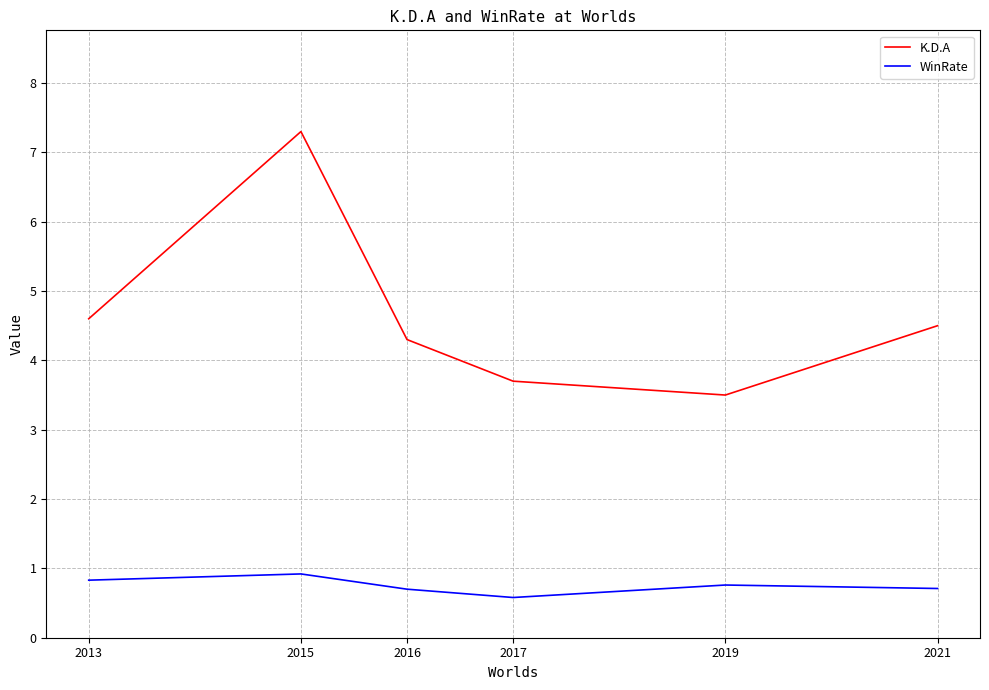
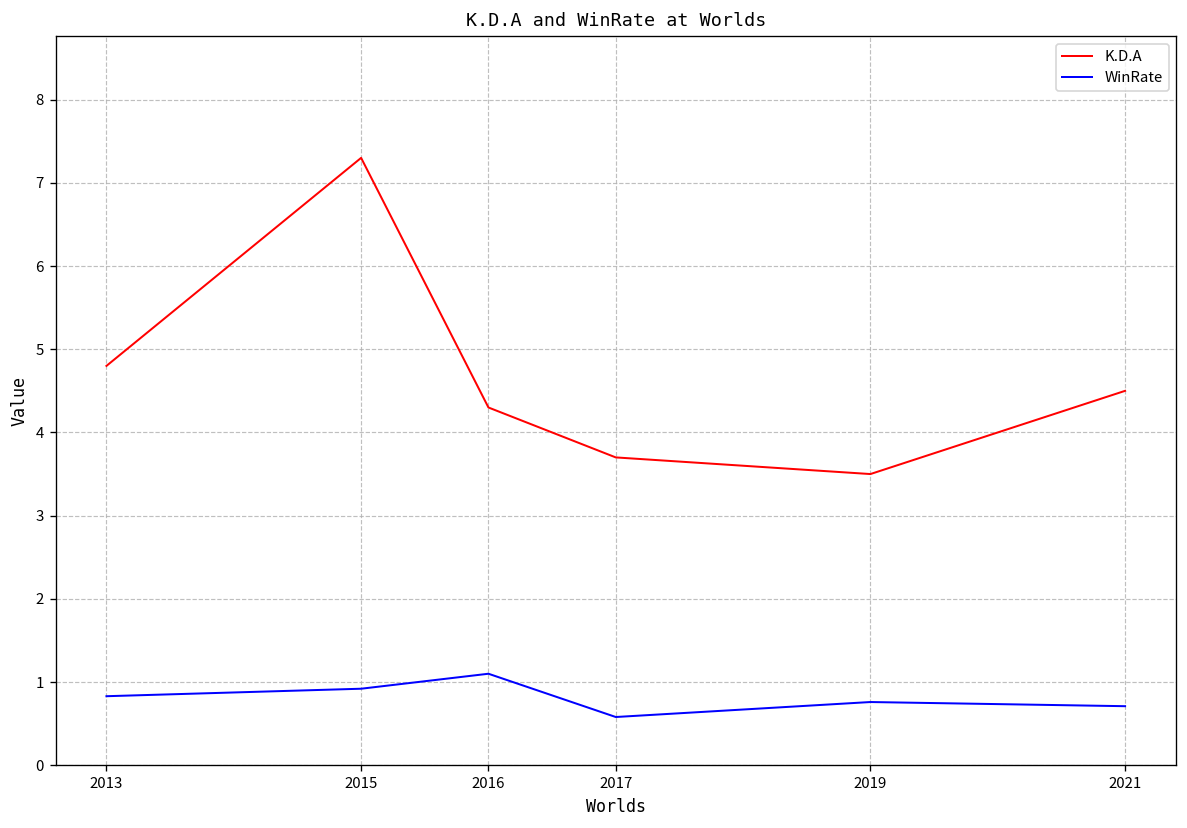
K.D.A, 2013: 4.6 -> 4.8
WinRate, 2016: 0.7 -> 1.1
